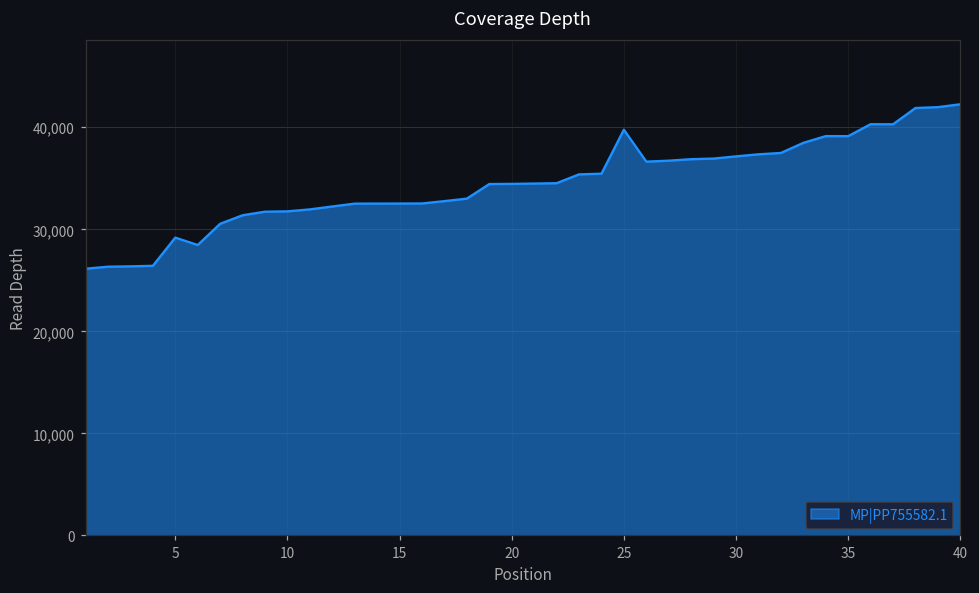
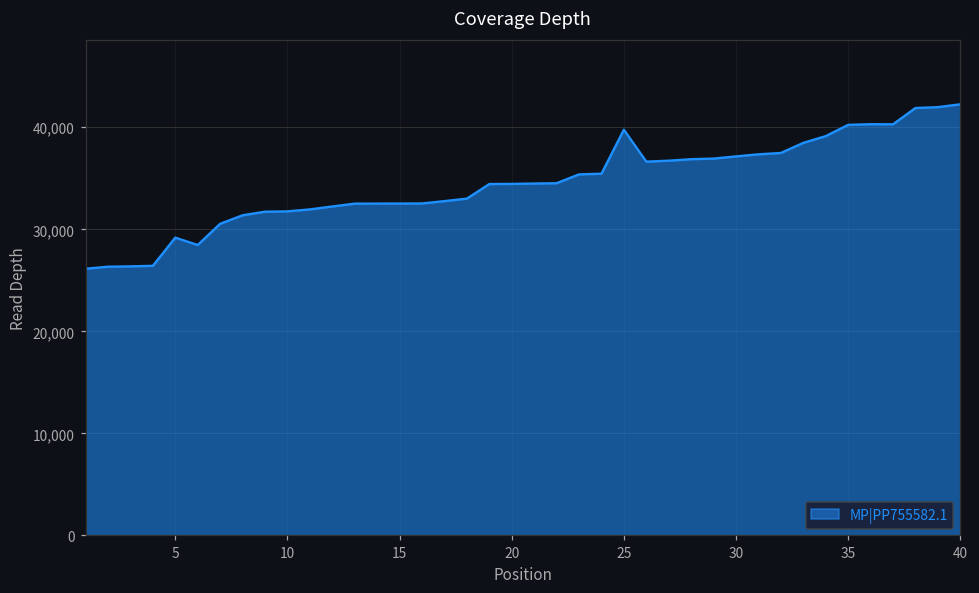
35: 39,000 -> 40,000
